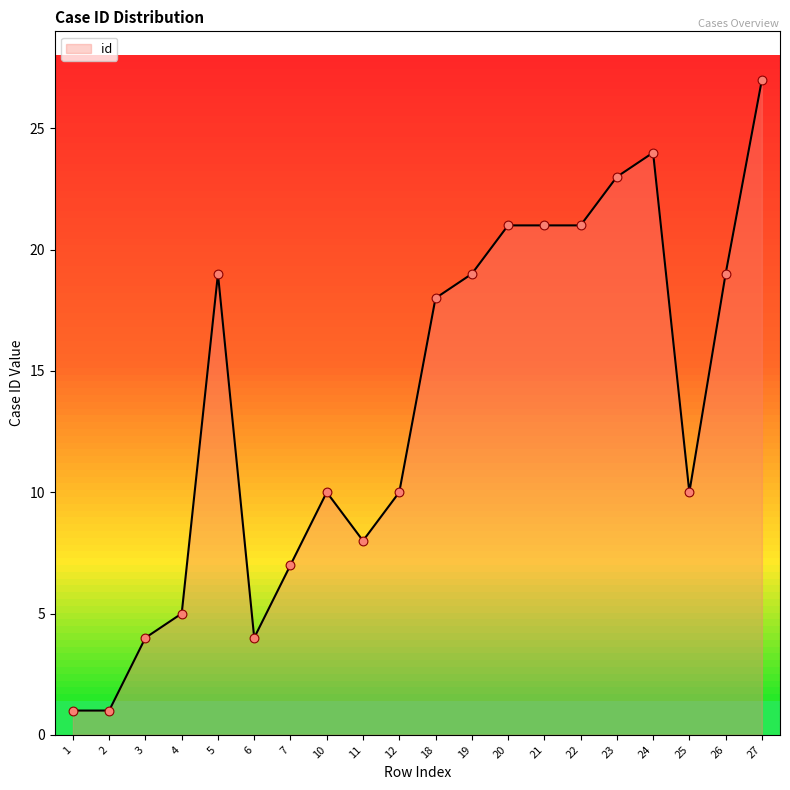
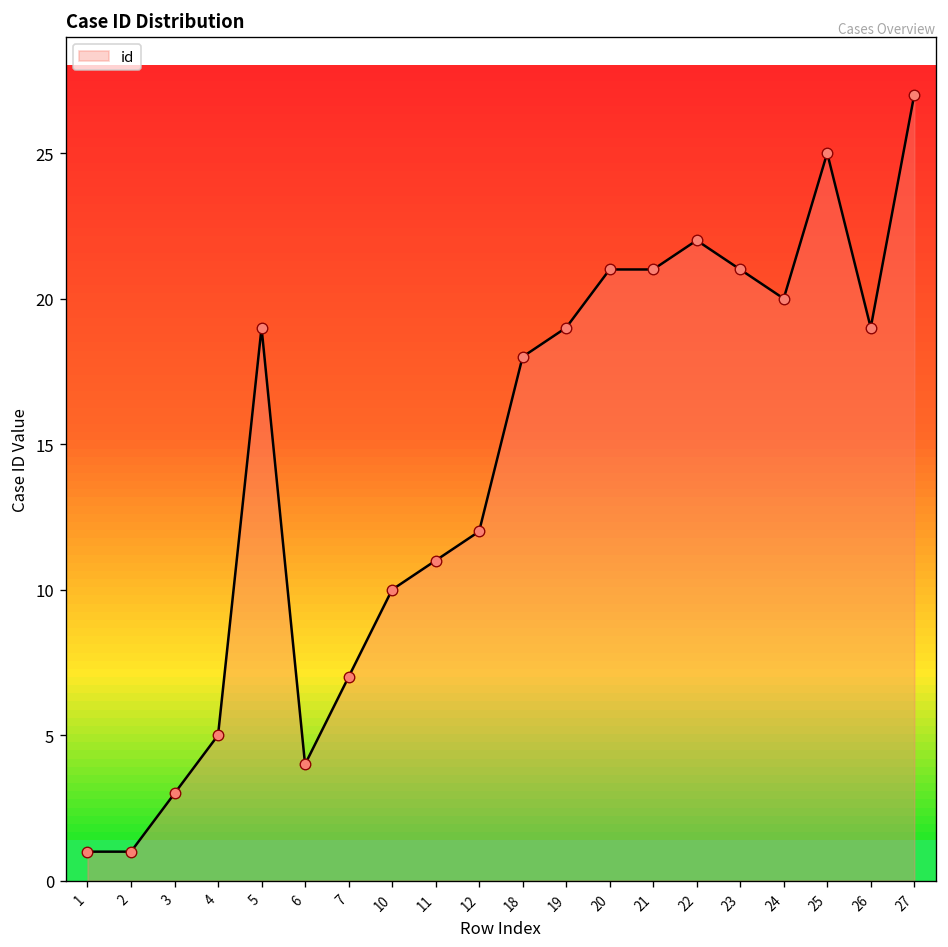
3: 4 -> 3
11: 8 -> 11
12: 10 -> 12
22: 21 -> 22
23: 23 -> 21
24: 24 -> 20
25: 10 -> 25
